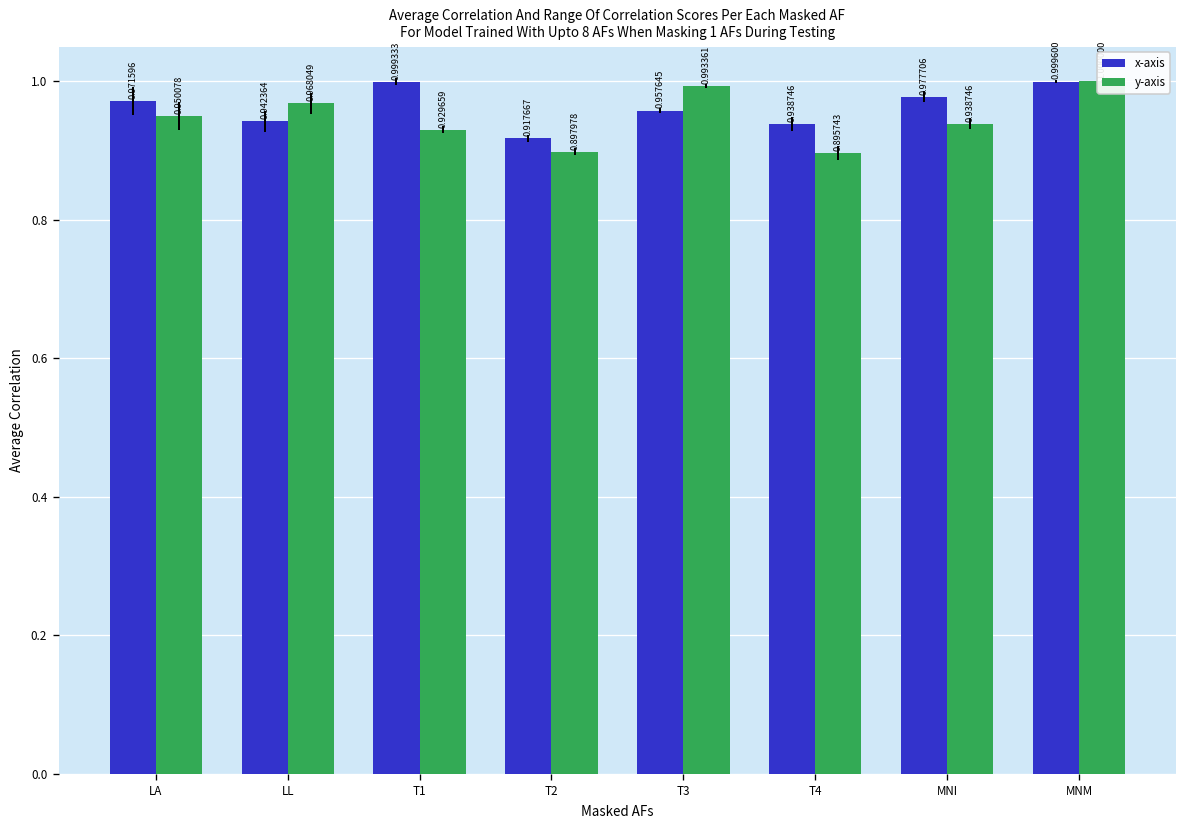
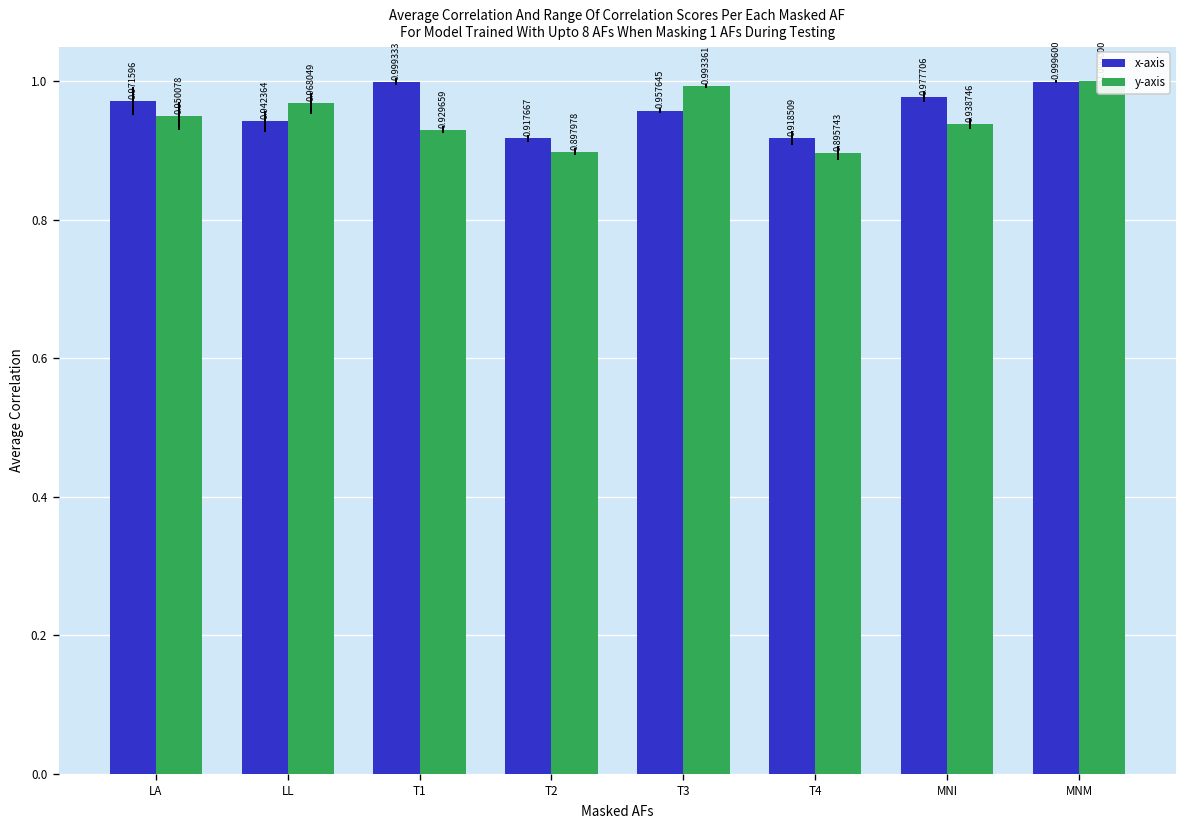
x-axis, T4: 0.938746 -> 0.918509
